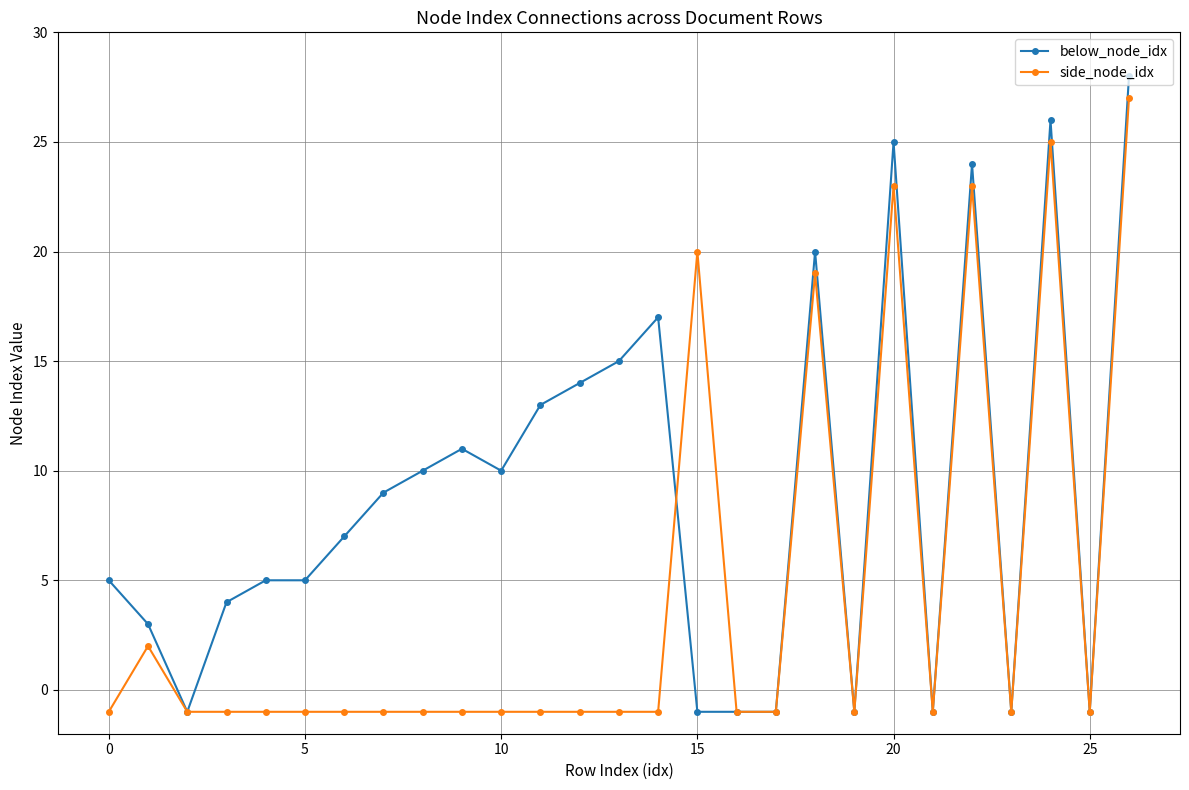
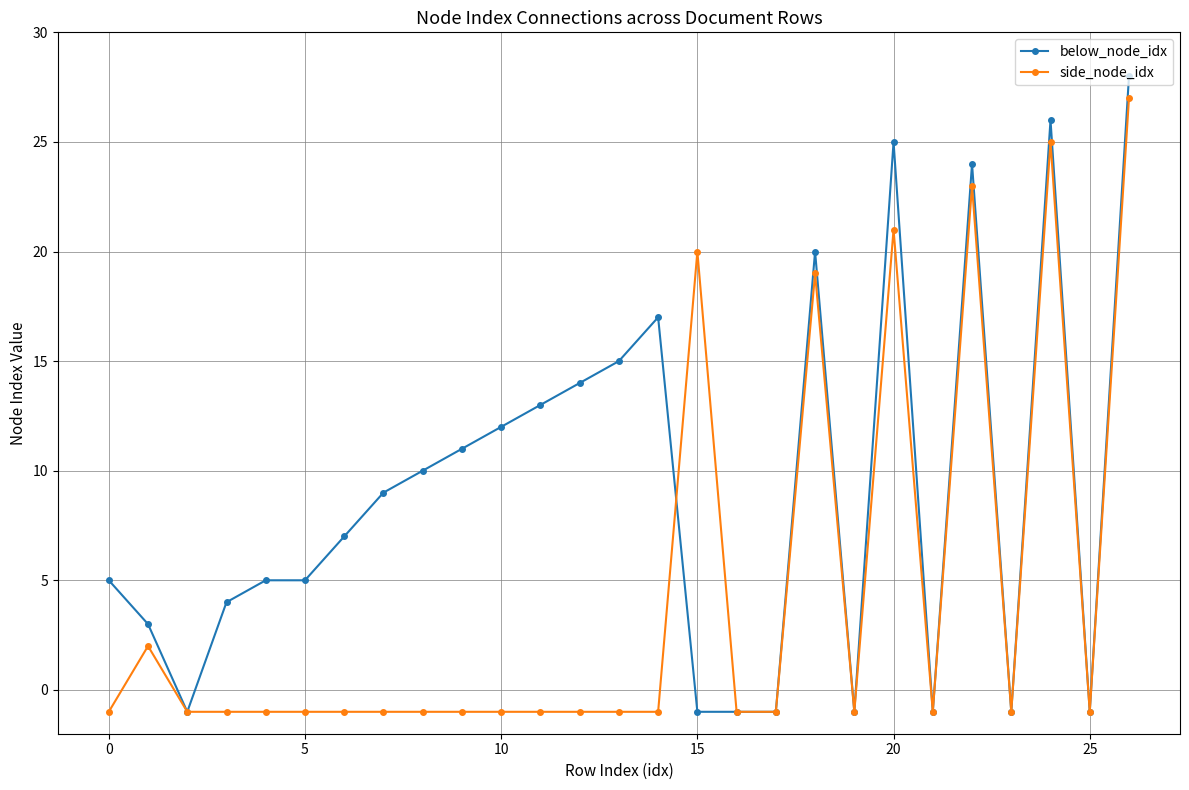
below_node_idx, 10: 10 -> 12
side_node_idx, 20: 23 -> 21
